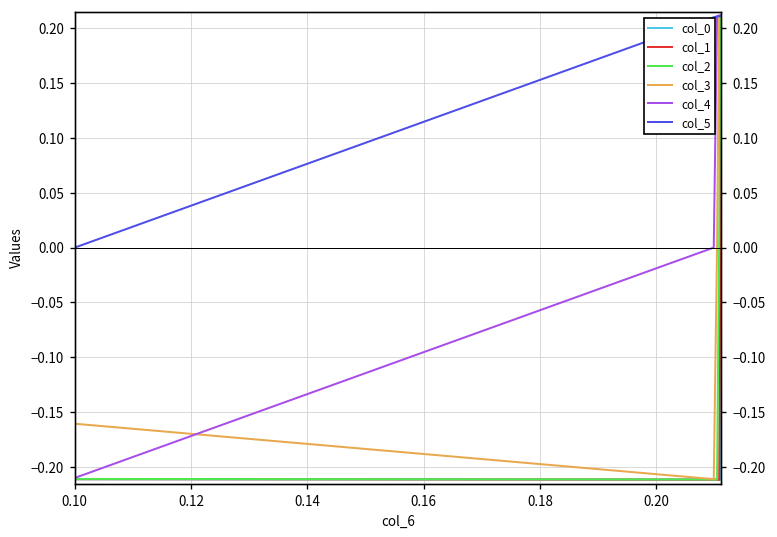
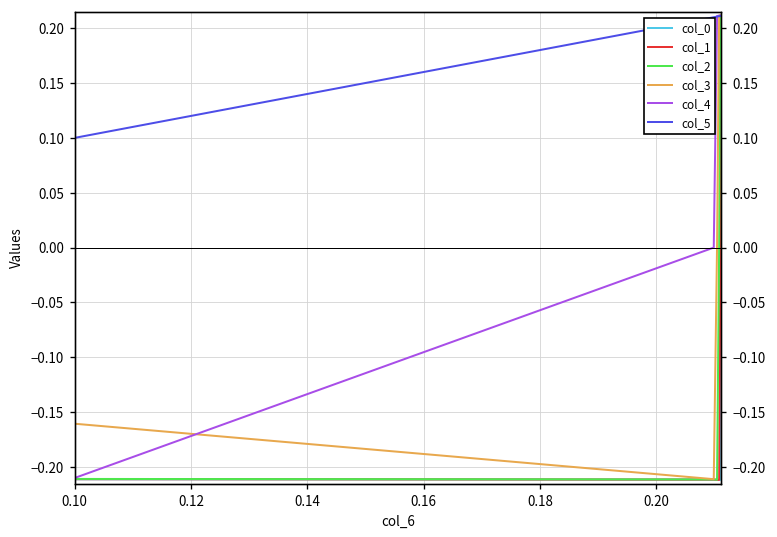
col_5, 0.10: 0.0 -> 0.1
